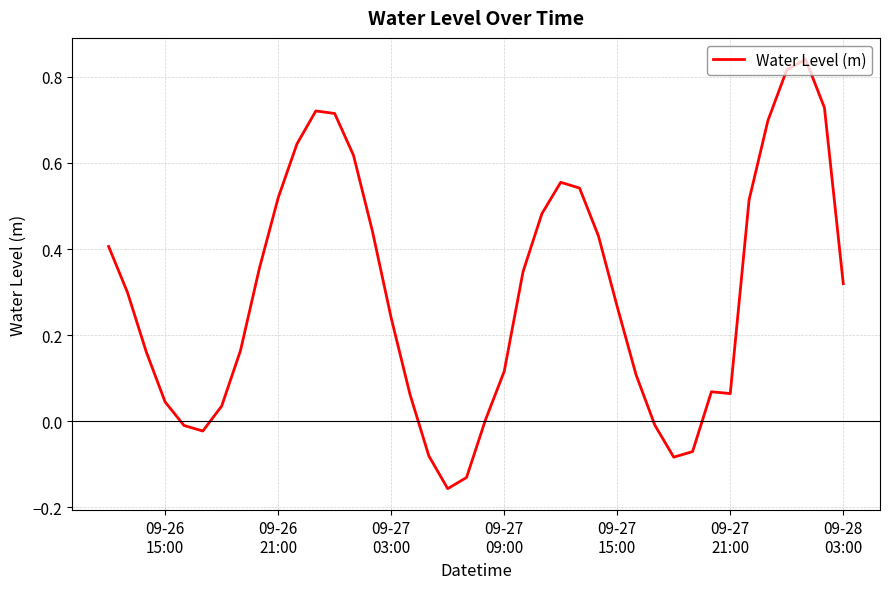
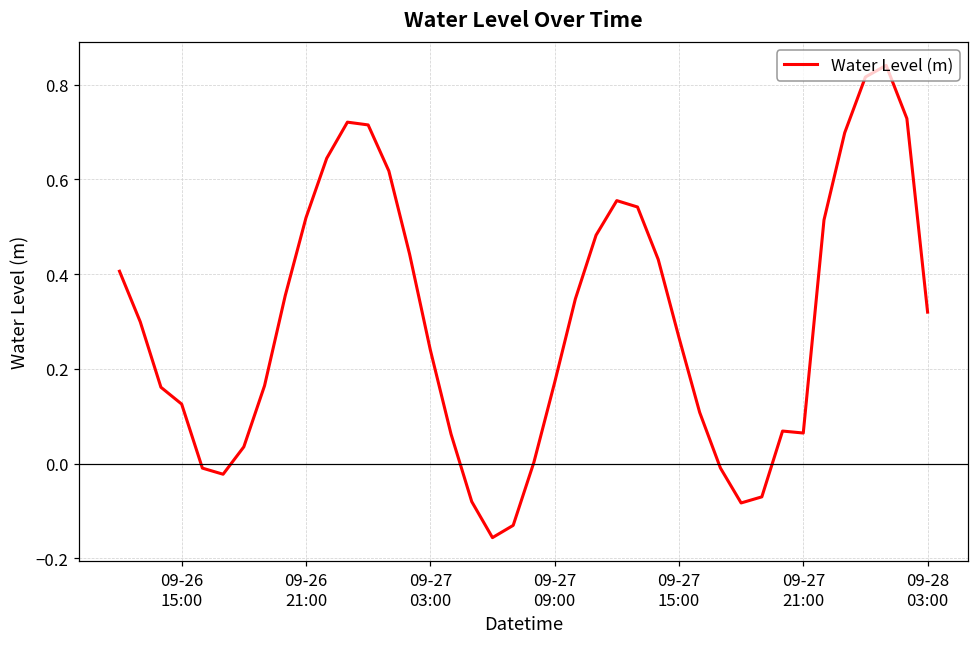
09-26 15:00: 0.04 -> 0.13
09-27 09:00: 0.12 -> 0.17
